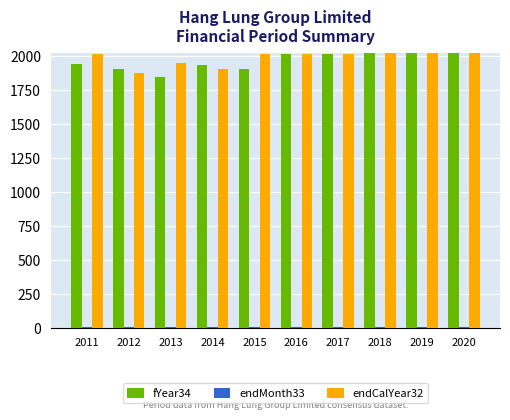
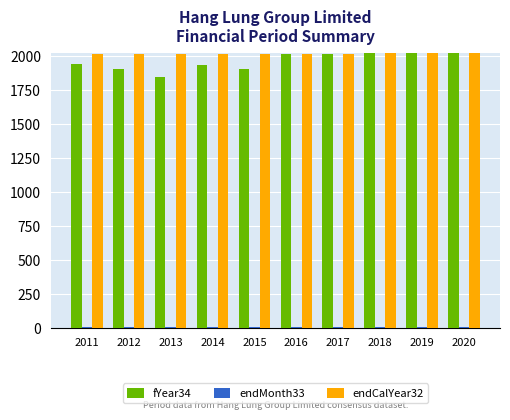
endCalYear32, 2012: 1870 -> 2010
endCalYear32, 2013: 1950 -> 2010
endCalYear32, 2014: 1900 -> 2010
